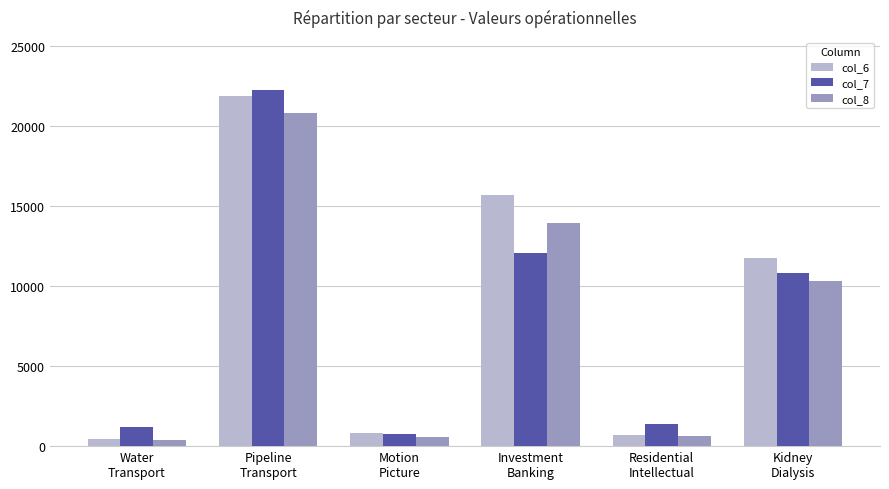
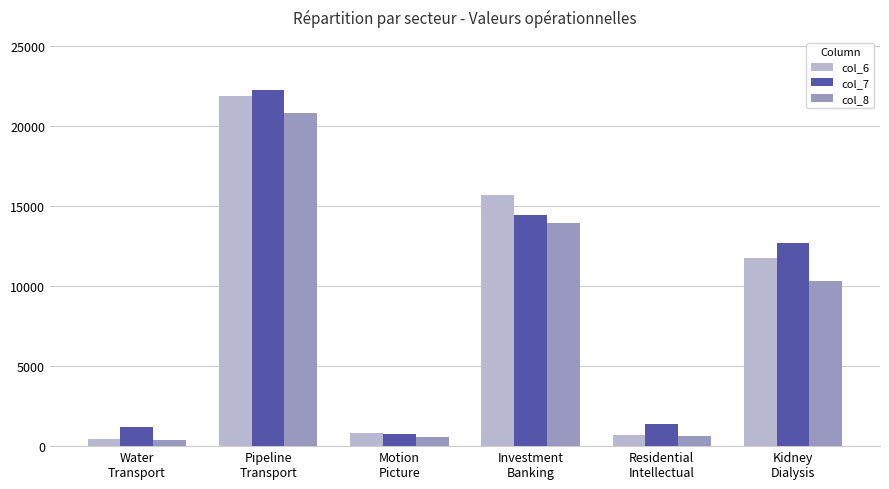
col_7, Investment Banking: 12100 -> 14400
col_7, Kidney Dialysis: 10800 -> 12700
